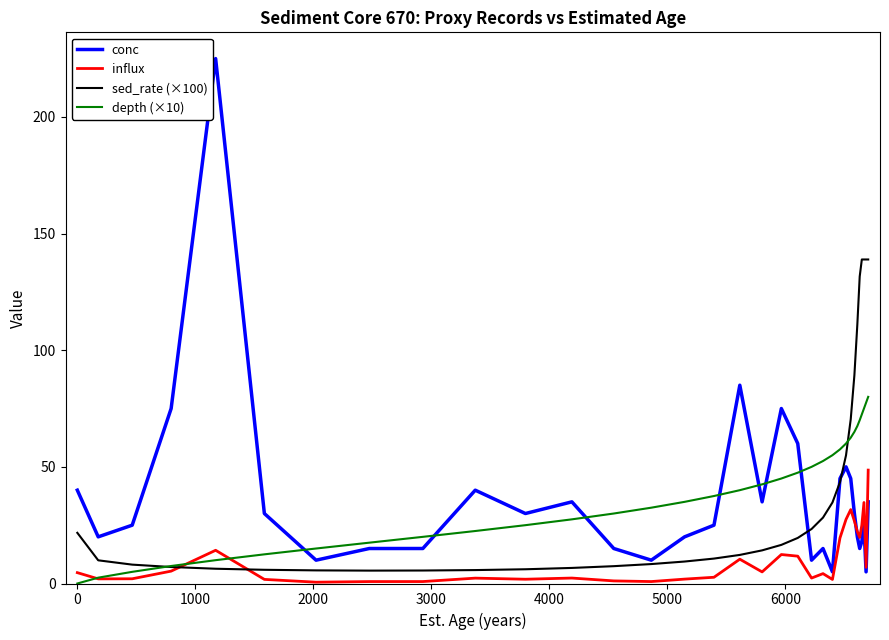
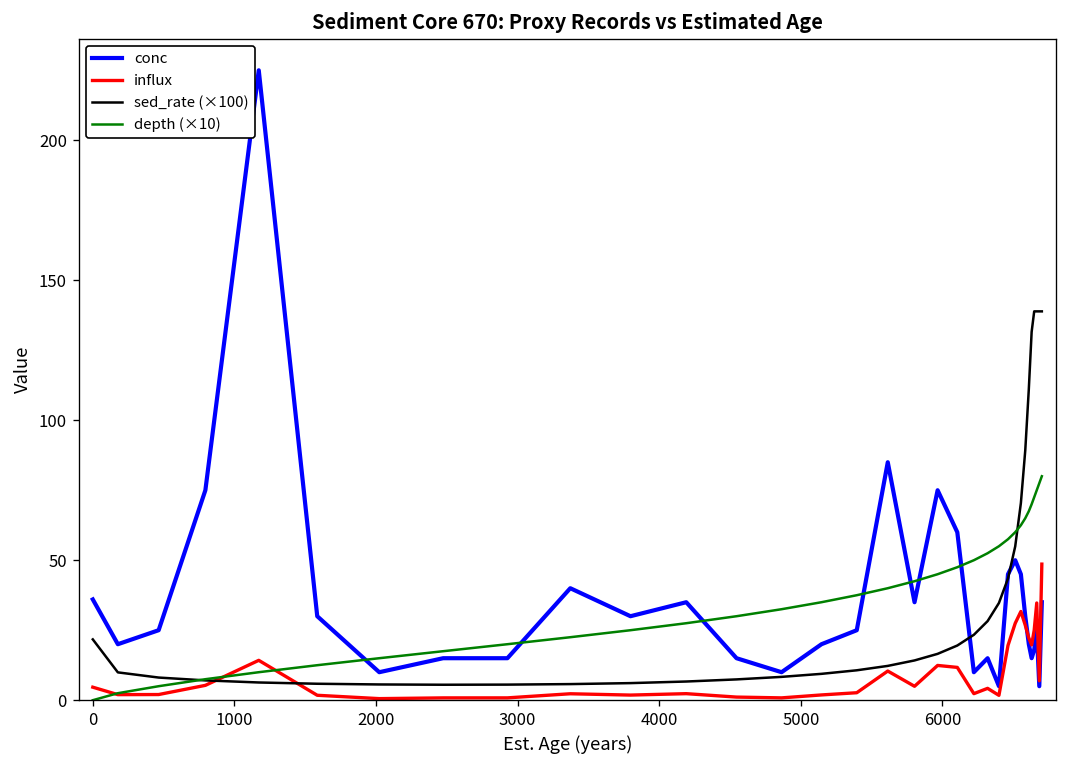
conc, 0: 40 -> 36
